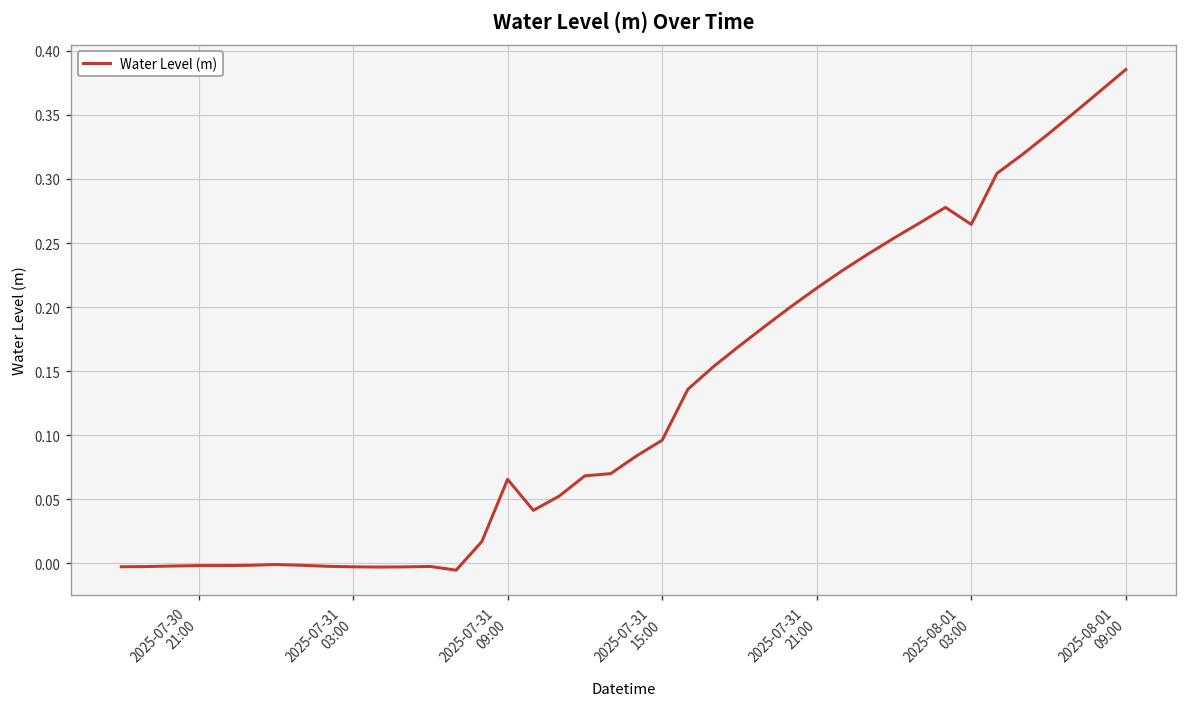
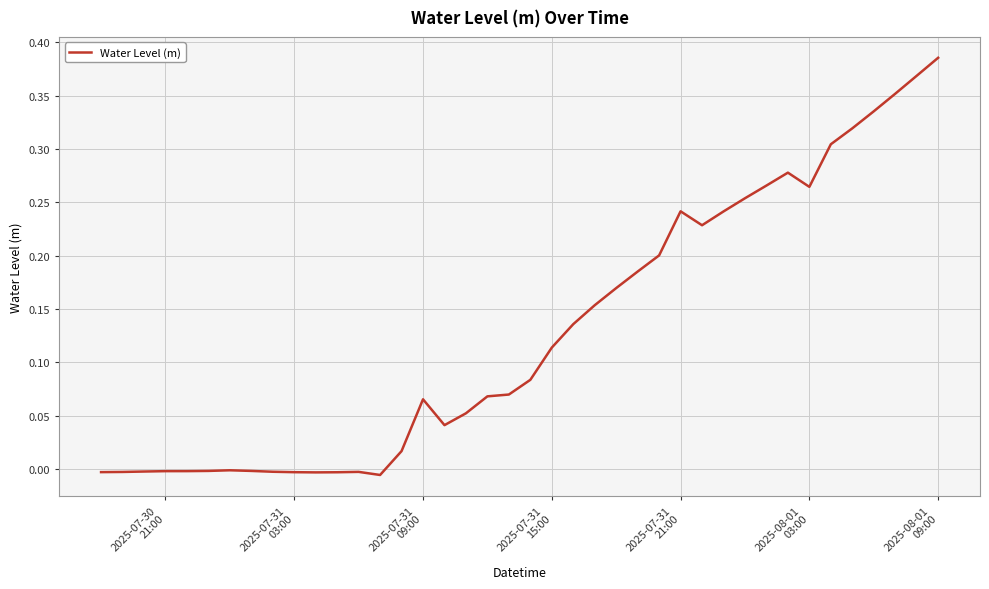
2025-07-31 15:00: 0.096 -> 0.114
2025-07-31 21:00: 0.215 -> 0.242
